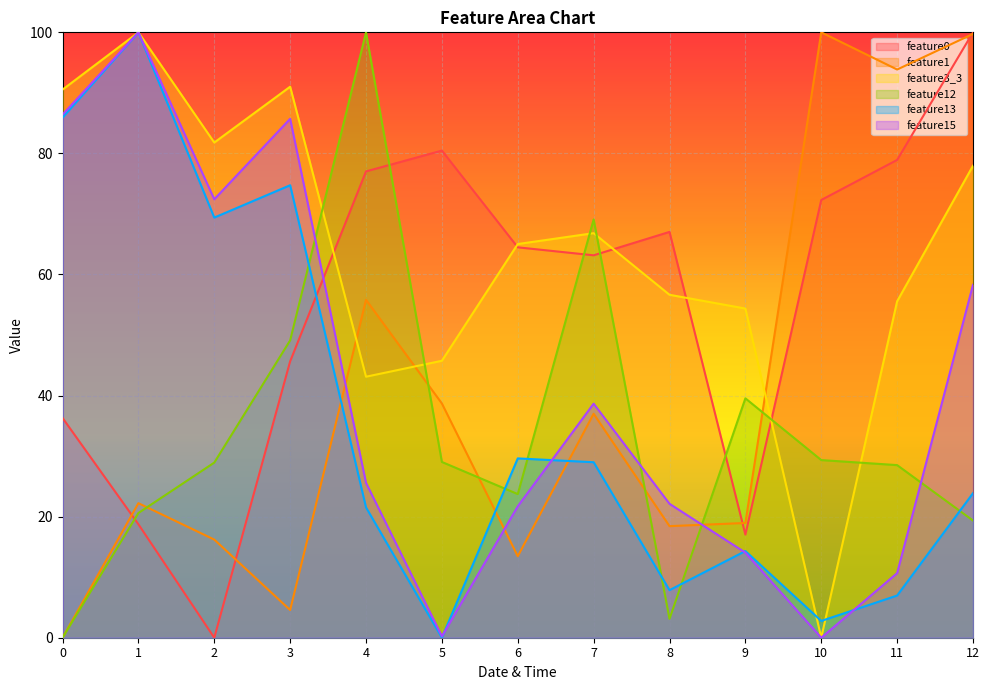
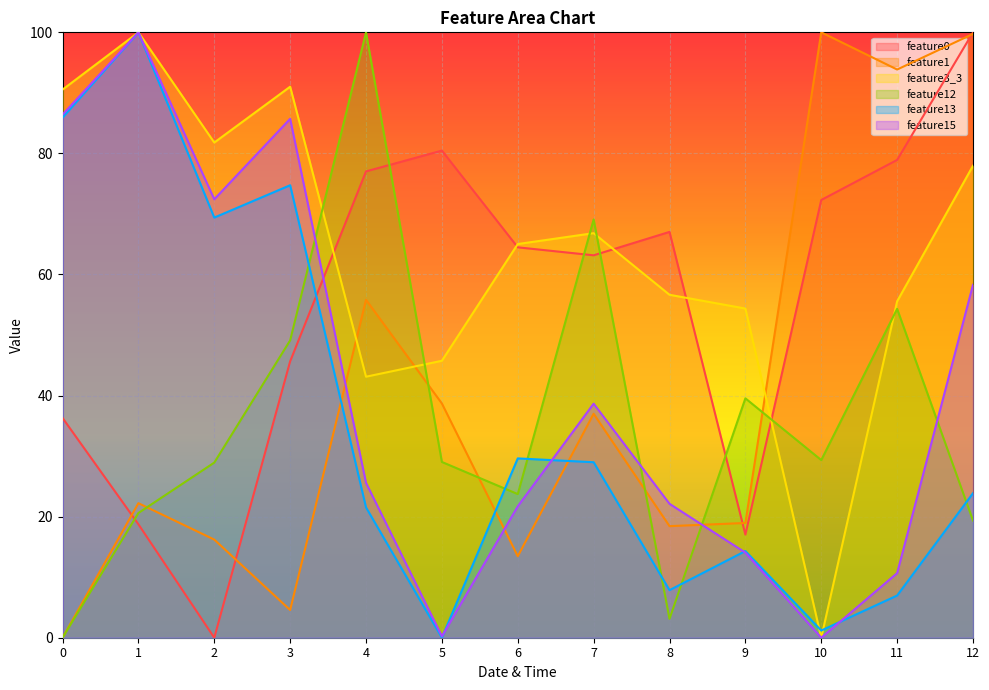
feature13, 10: 3 -> 1
feature12, 11: 29 -> 54
